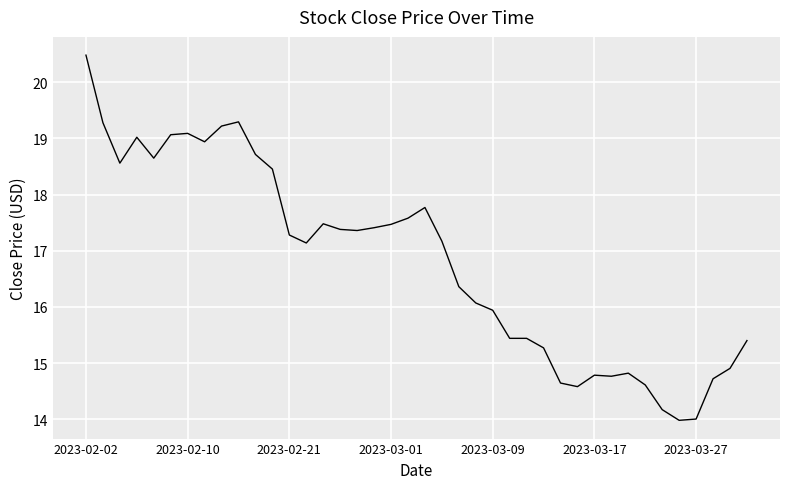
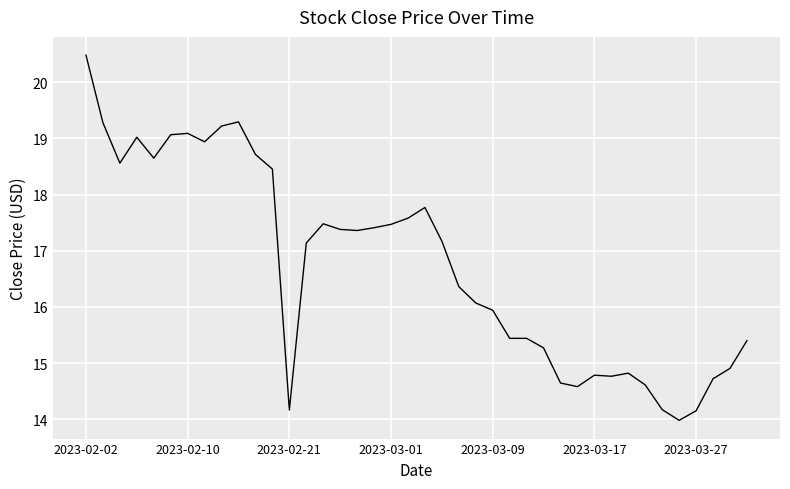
2023-02-21: 17.3 -> 14.2
2023-03-27: 14.0 -> 14.1
